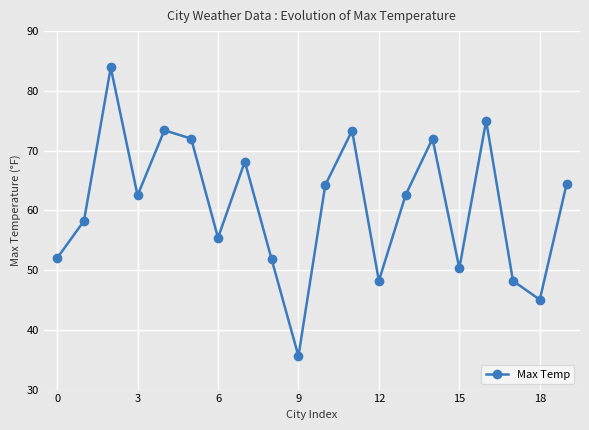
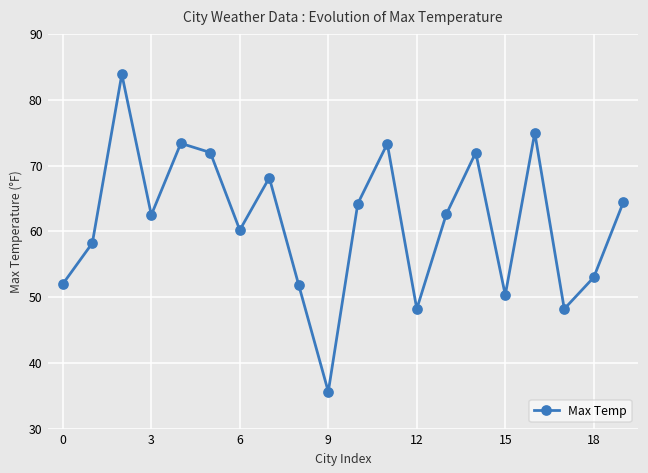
6: 55 -> 60
18: 45 -> 53
